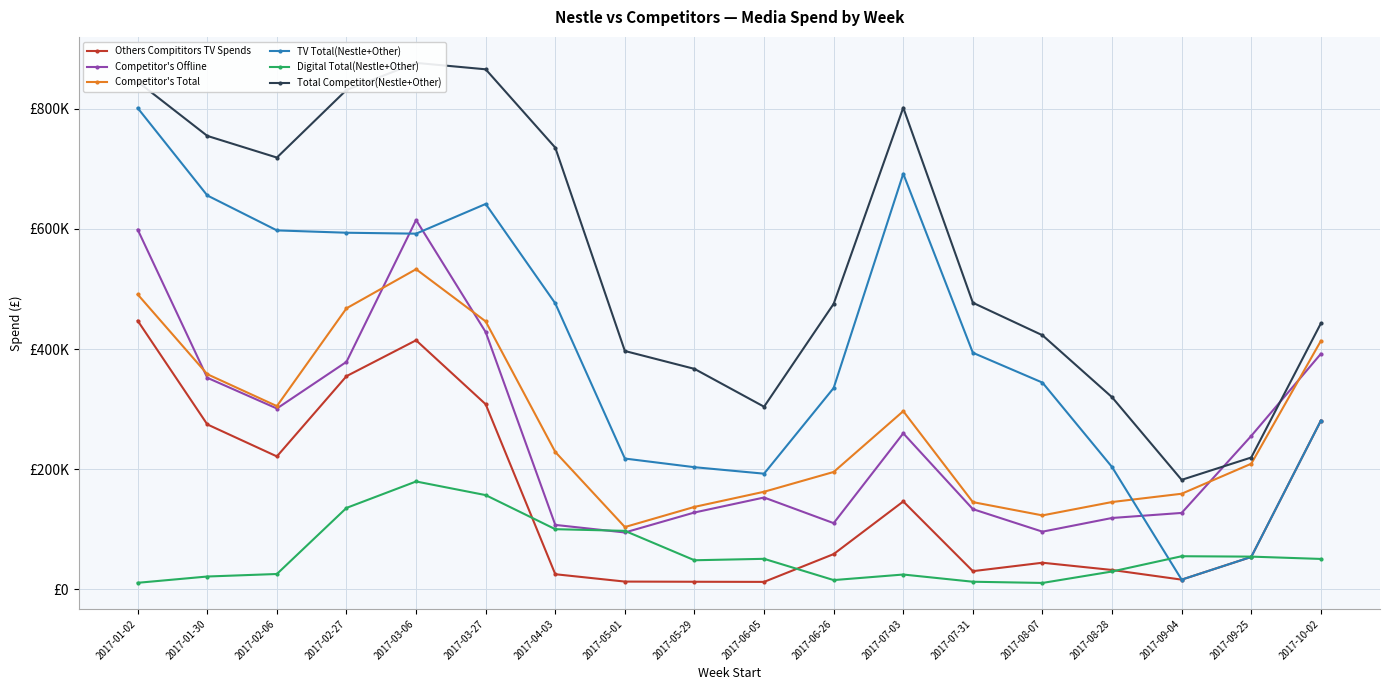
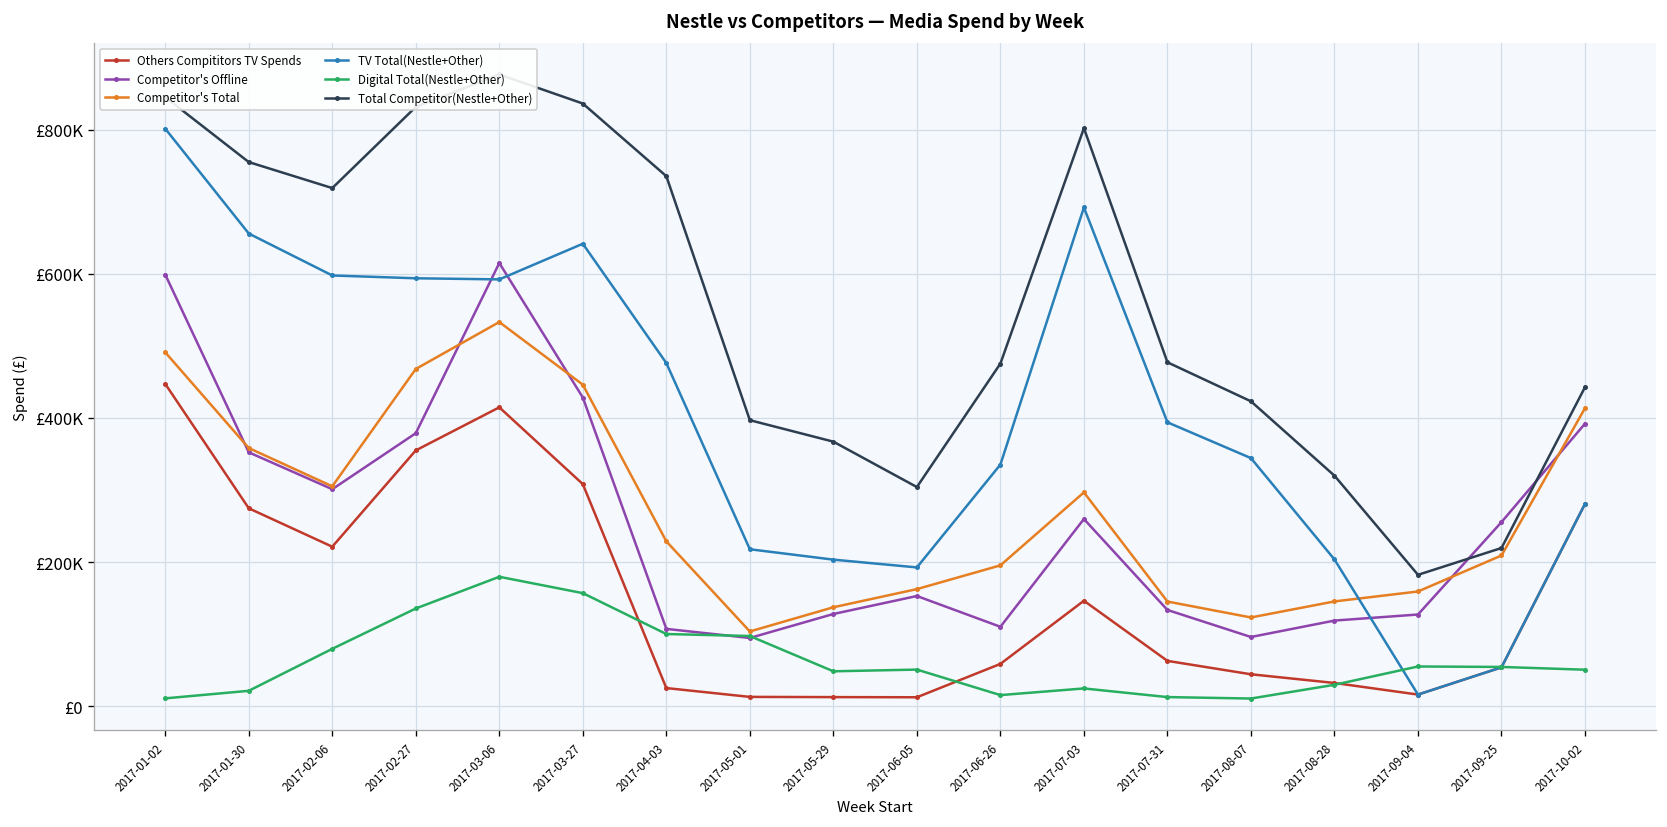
Digital Total(Nestle+Other), 2017-02-06: £30000 -> £80000
Total Competitor(Nestle+Other), 2017-03-27: £870000 -> £840000
Others Compititors TV Spends, 2017-07-31: £30000 -> £60000
